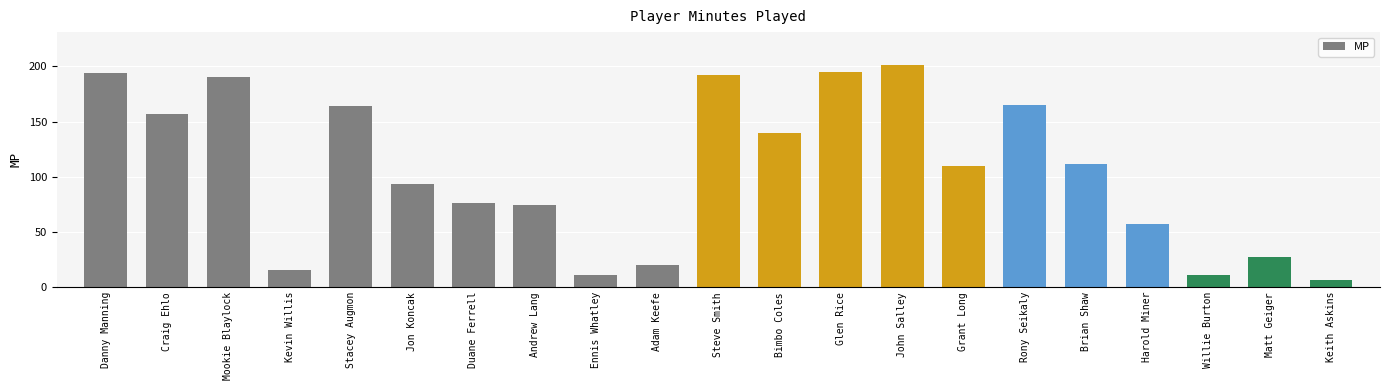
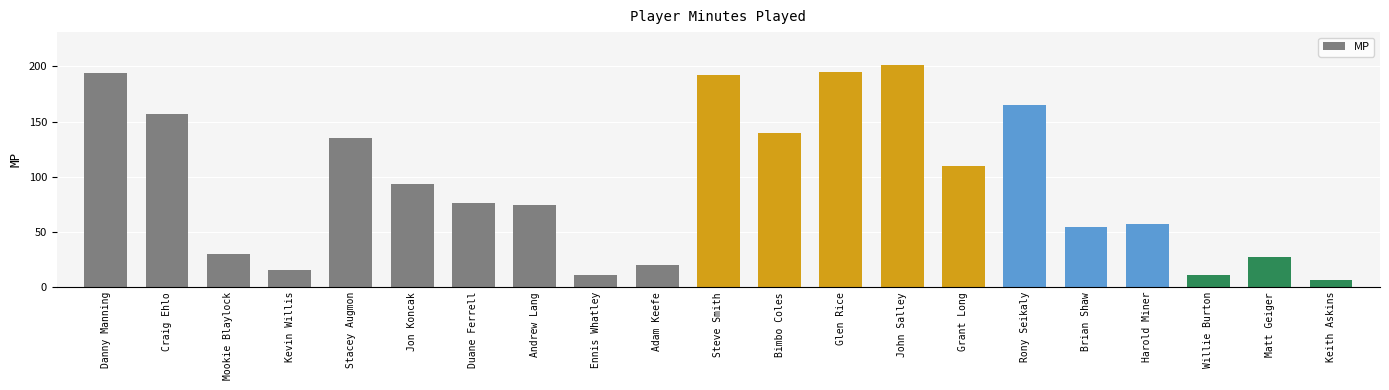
Mookie Blaylock: 190 -> 30
Stacey Augmon: 164 -> 135
Brian Shaw: 112 -> 54
